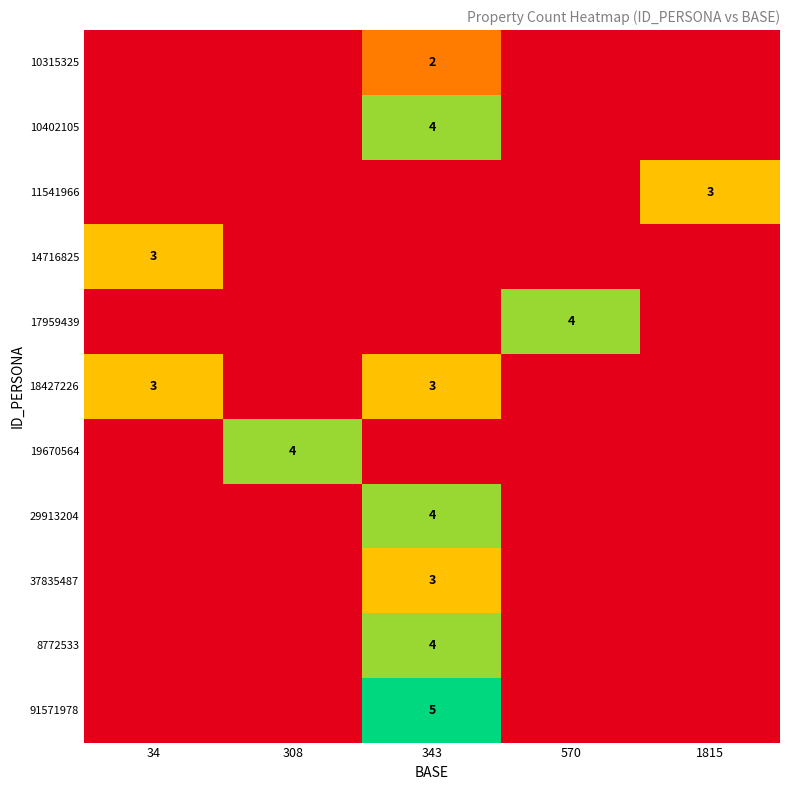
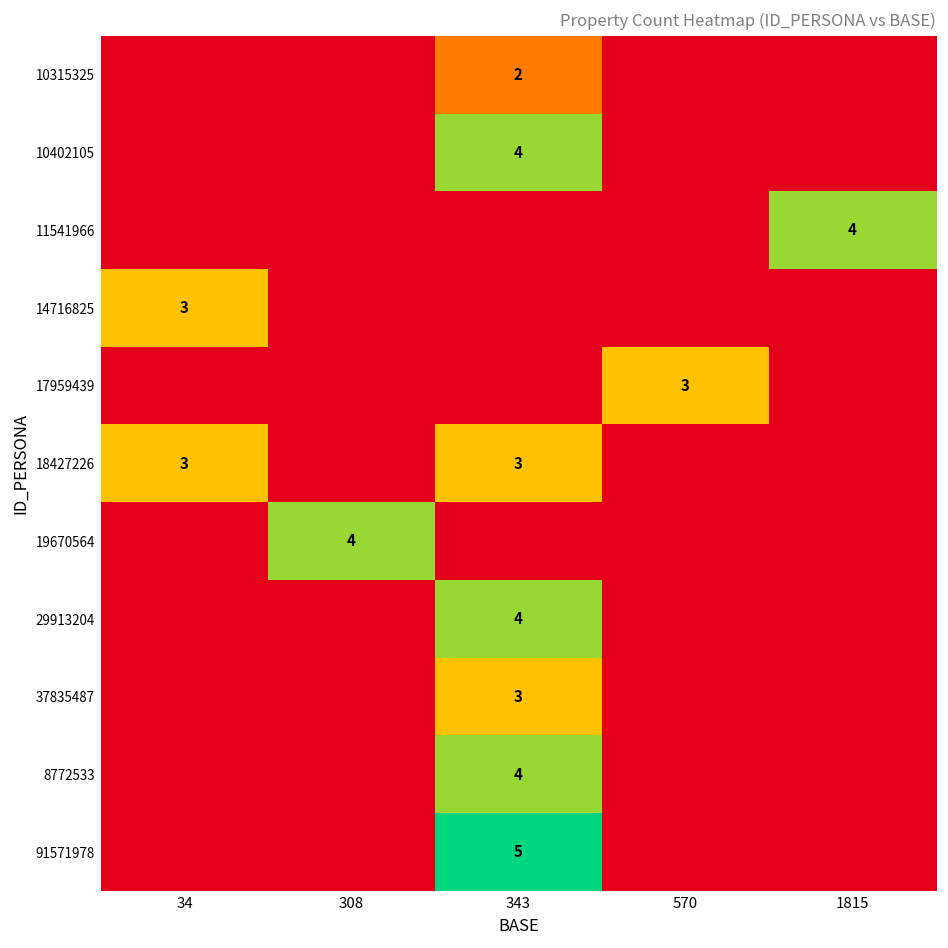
11541966, 1815: 3 -> 4
17959439, 570: 4 -> 3
